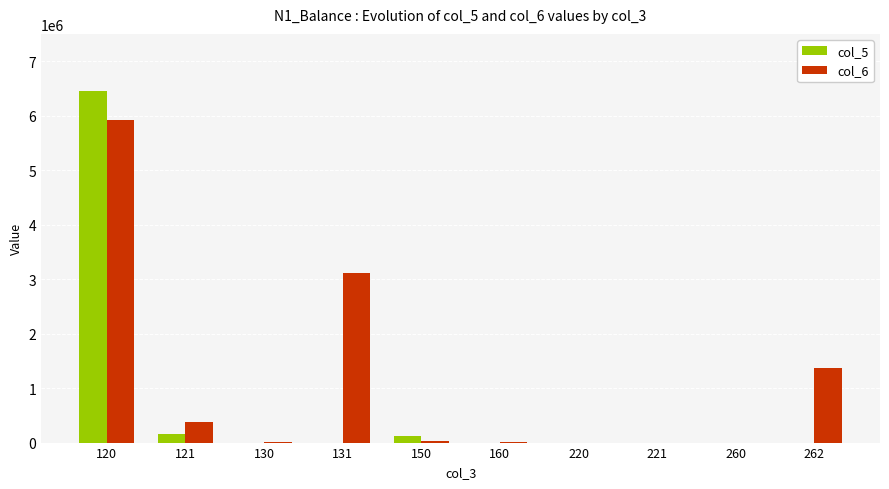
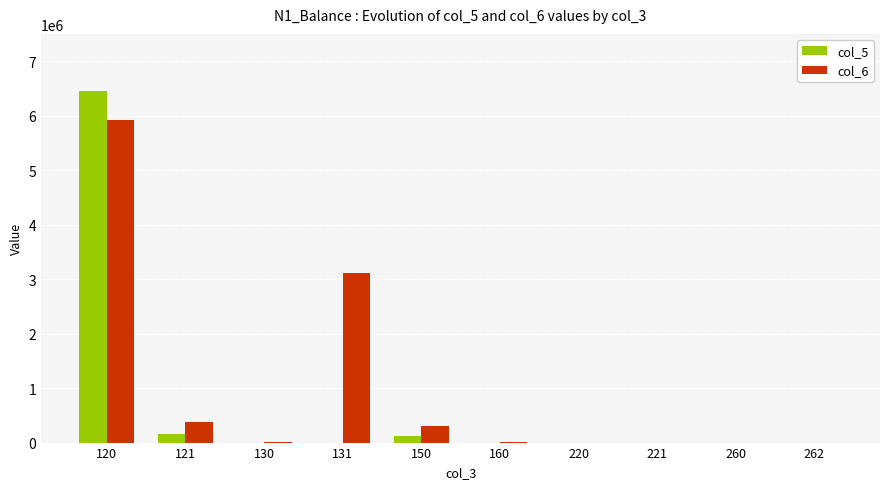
col_6, 150: 0 -> 300000
col_6, 262: 1400000 -> 0
